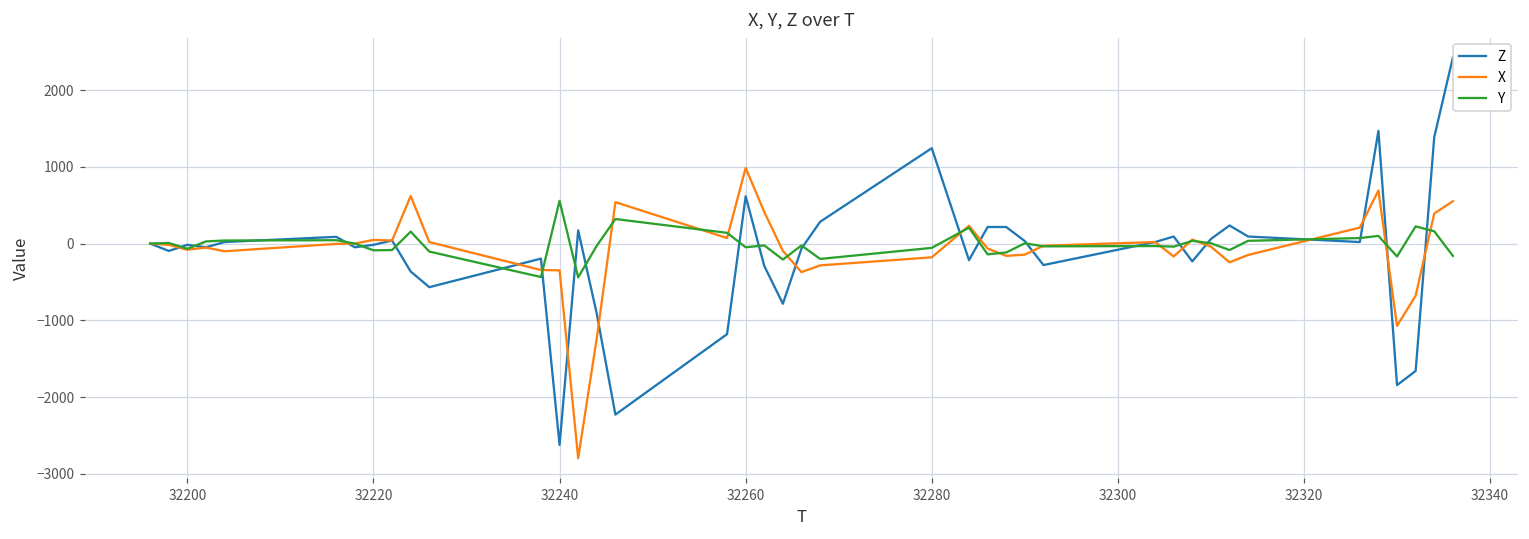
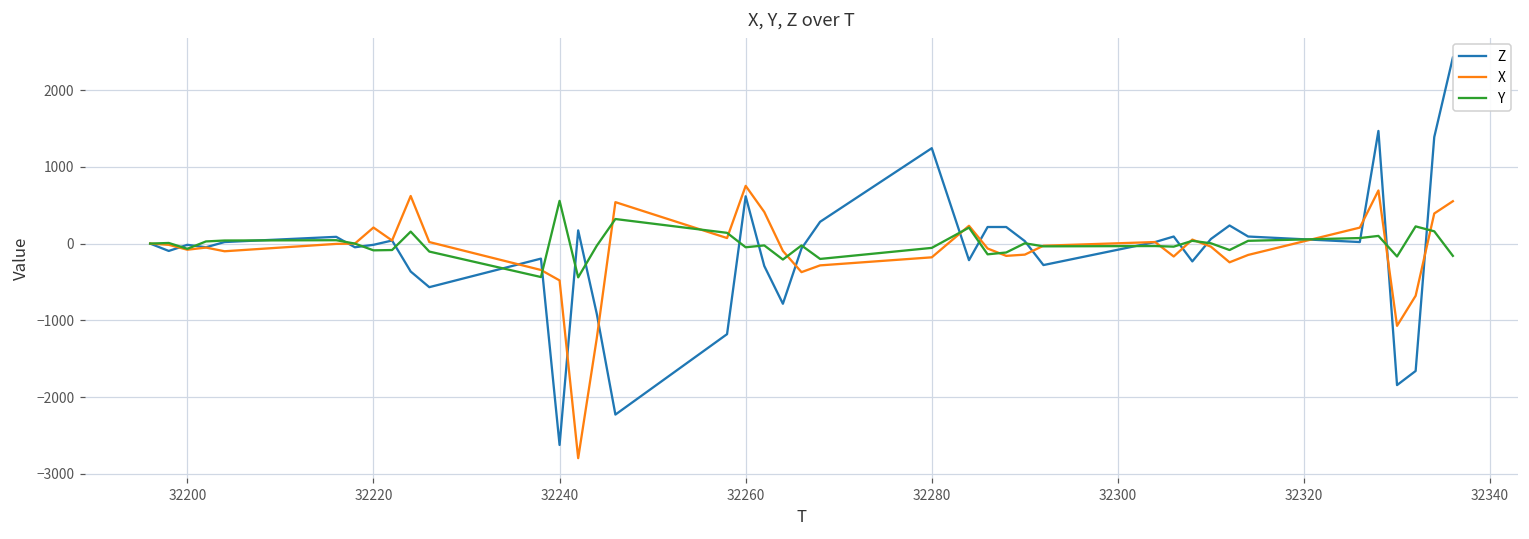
X, 32220: 0 -> 200
X, 32240: -300 -> -500
X, 32260: 1000 -> 800
